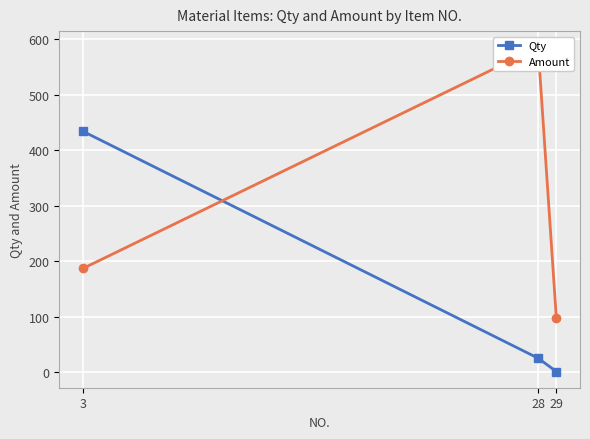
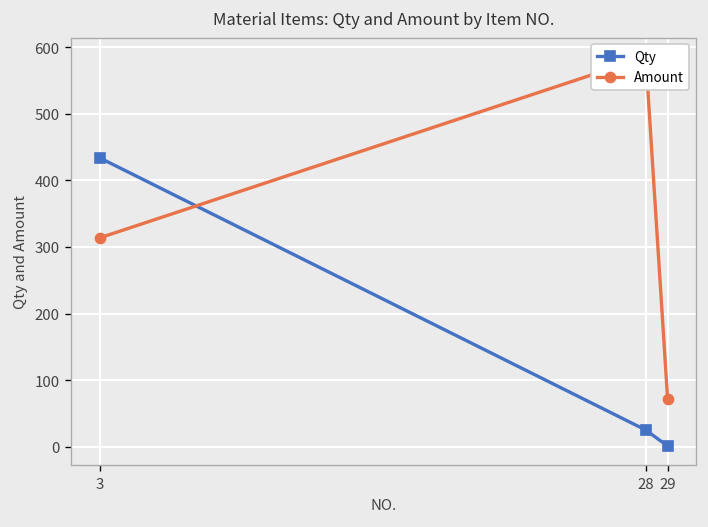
Amount, 3: 190 -> 310
Amount, 29: 100 -> 70
